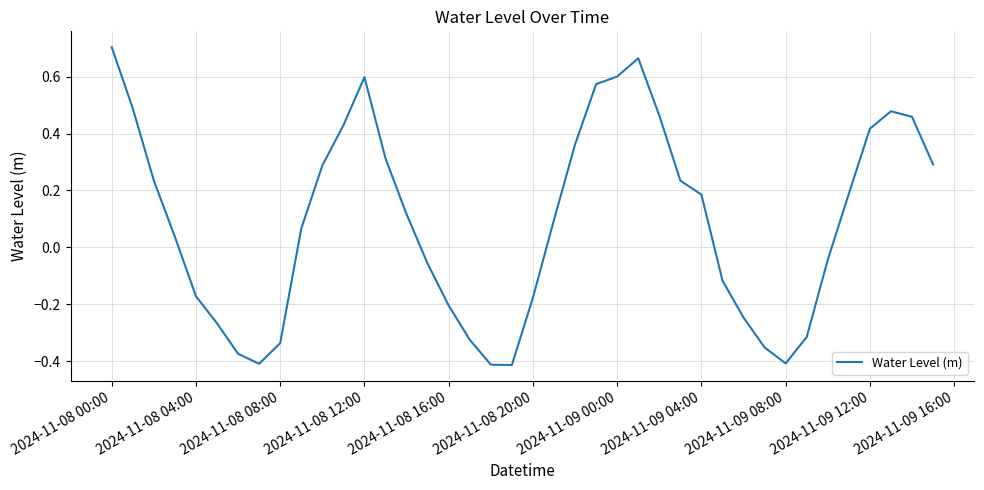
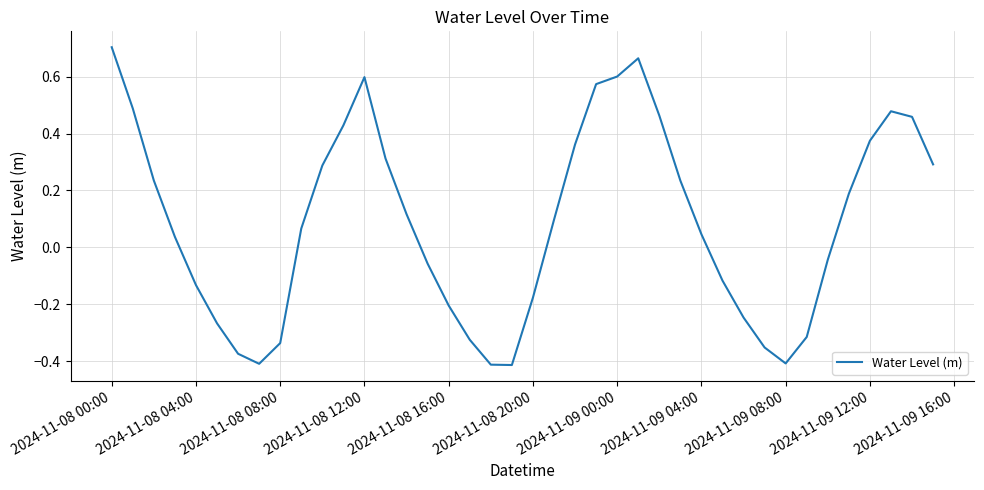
2024-11-08 04:00: -0.17 -> -0.13
2024-11-09 04:00: 0.19 -> 0.05
2024-11-09 12:00: 0.42 -> 0.37
